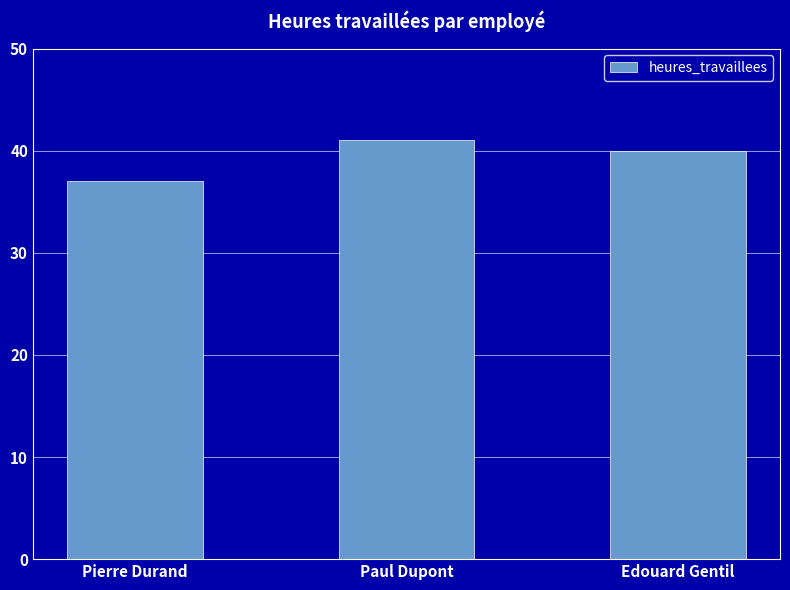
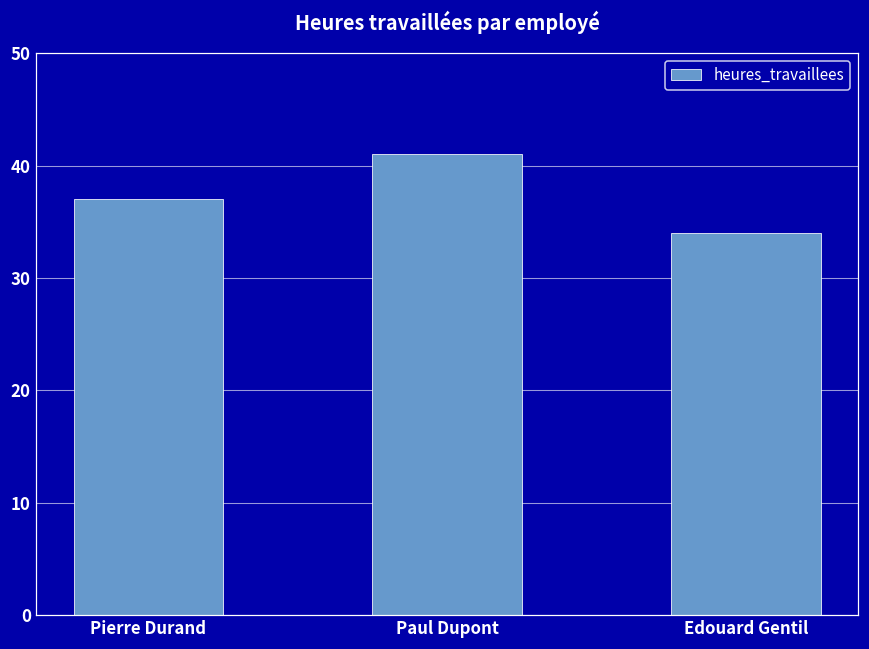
Edouard Gentil: 40 -> 34
